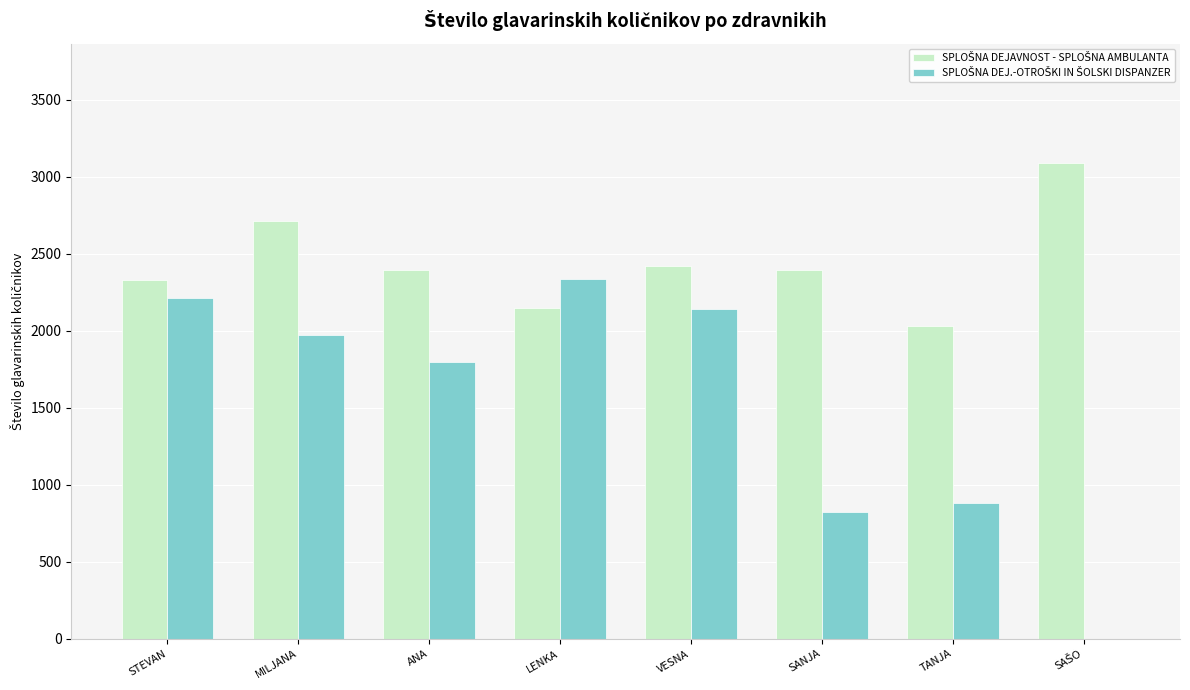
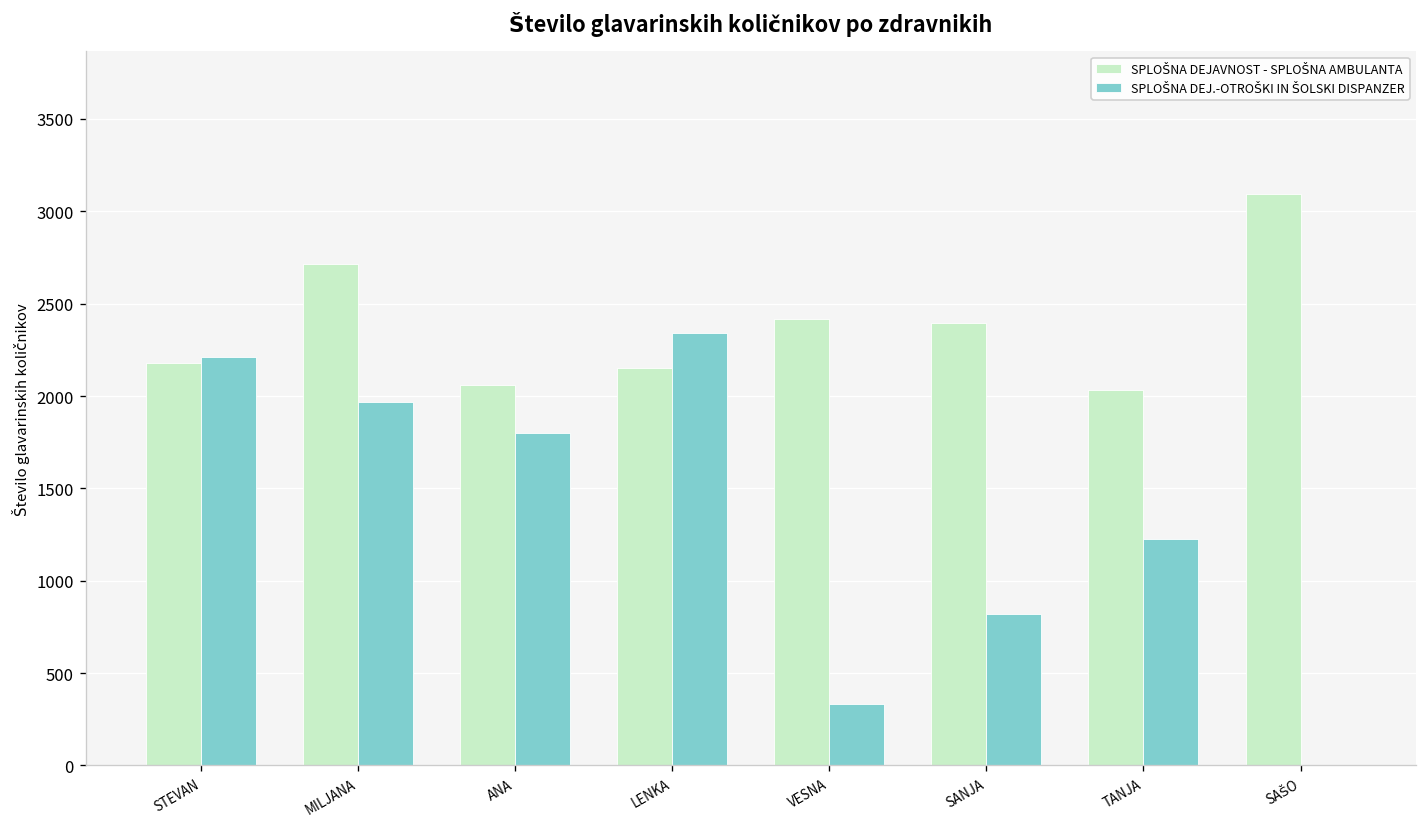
SPLOŠNA DEJAVNOST - SPLOŠNA AMBULANTA, STEVAN: 2330 -> 2180
SPLOŠNA DEJAVNOST - SPLOŠNA AMBULANTA, ANA: 2390 -> 2060
SPLOŠNA DEJ.-OTROŠKI IN ŠOLSKI DISPANZER, VESNA: 2140 -> 340
SPLOŠNA DEJ.-OTROŠKI IN ŠOLSKI DISPANZER, TANJA: 880 -> 1230
